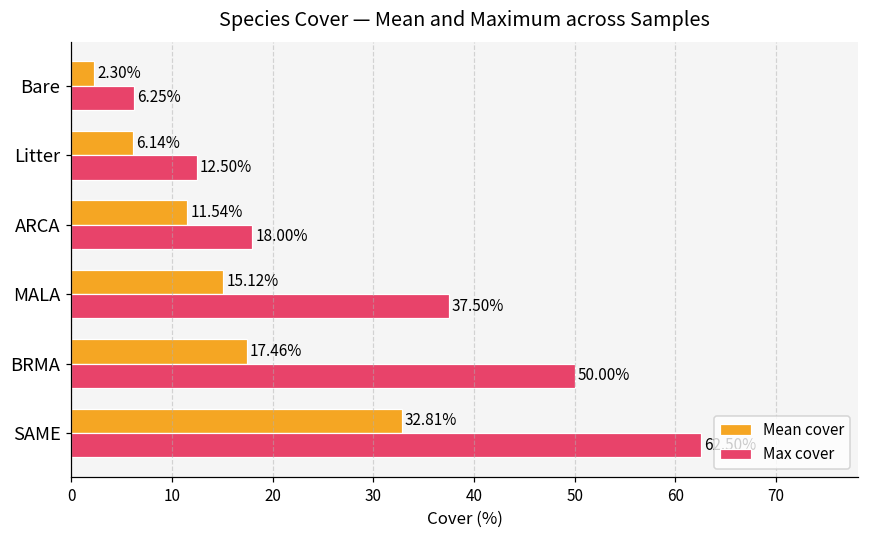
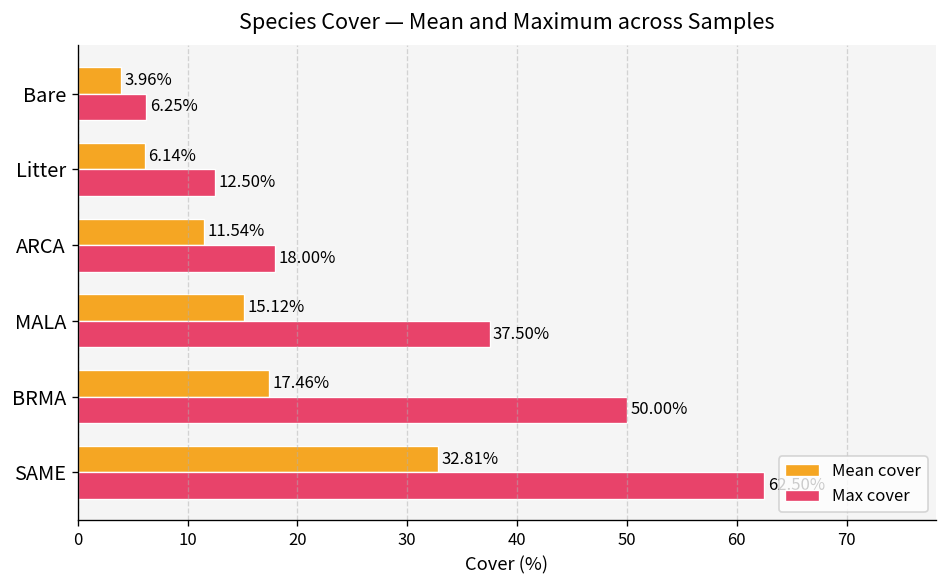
Mean cover, Bare: 2.30% -> 3.96%
